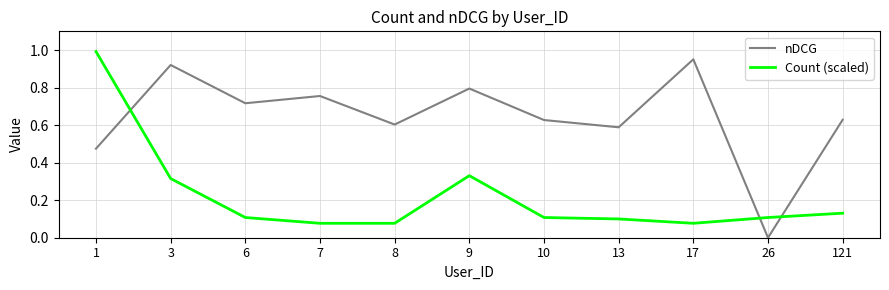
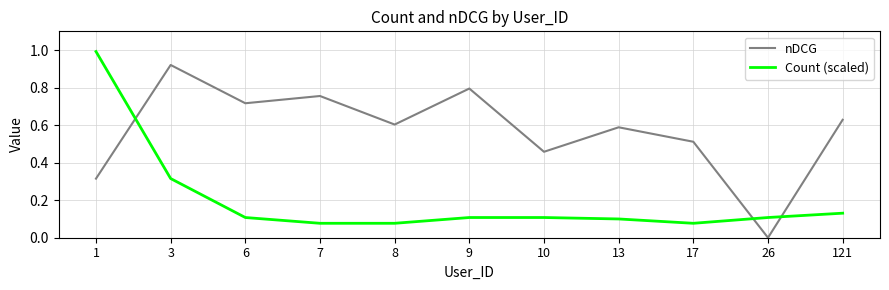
nDCG, 1: 0.47 -> 0.31
Count (scaled), 9: 0.33 -> 0.11
nDCG, 10: 0.63 -> 0.46
nDCG, 17: 0.95 -> 0.51
